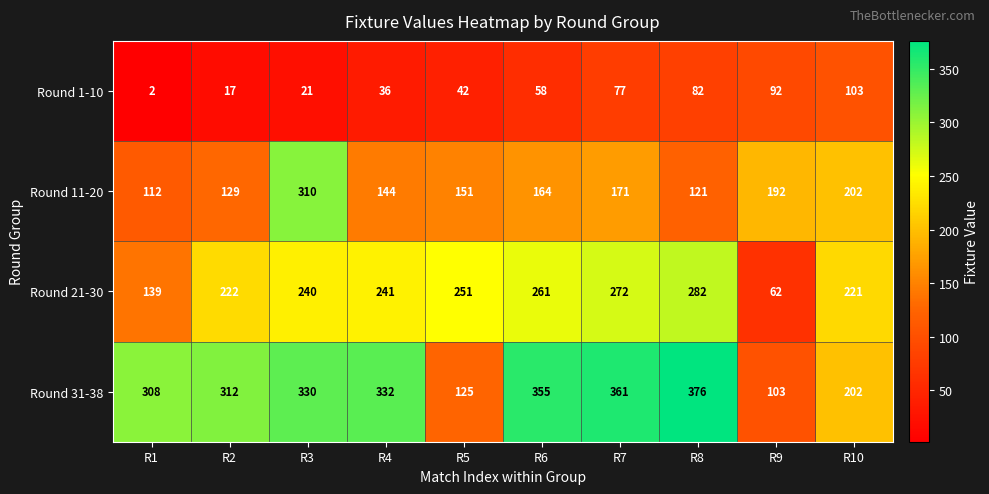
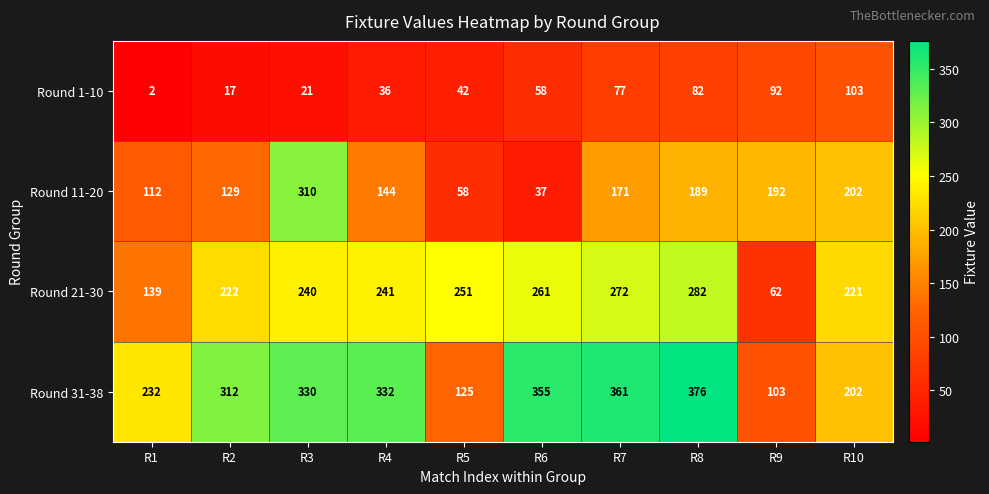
Round 11-20, R5: 151 -> 58
Round 11-20, R6: 164 -> 37
Round 11-20, R8: 121 -> 189
Round 31-38, R1: 308 -> 232
